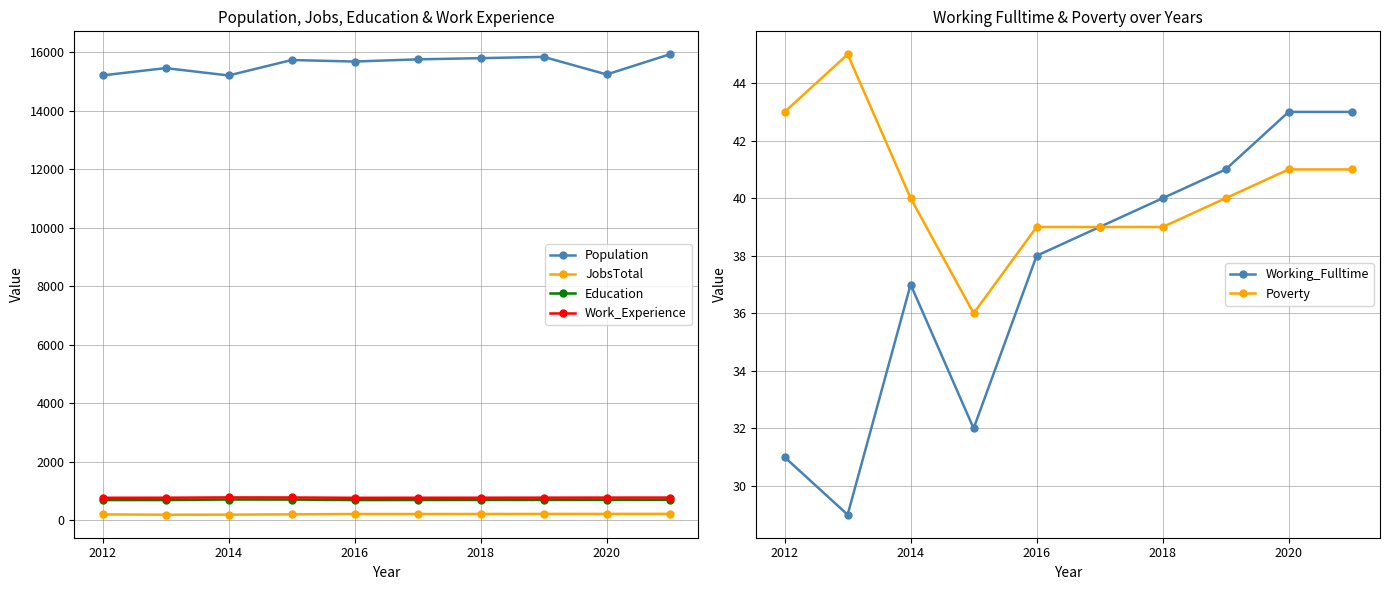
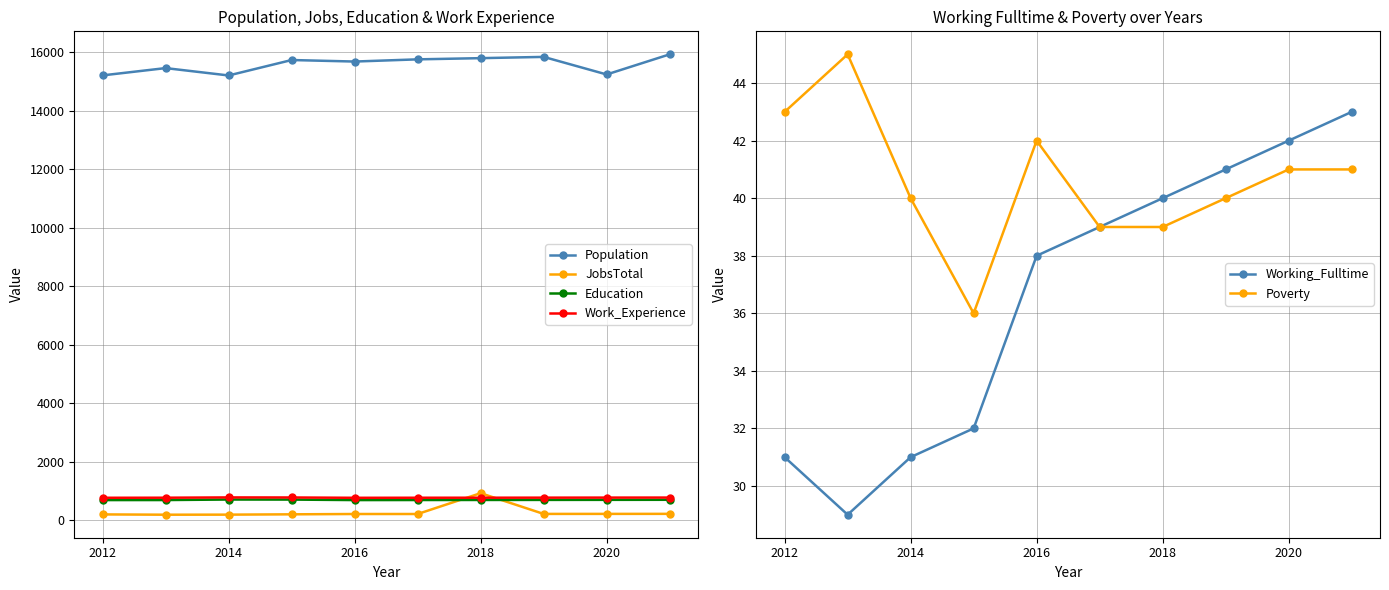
Population, Jobs, Education & Work Experience, JobsTotal, 2018: 200 -> 900
Working Fulltime & Poverty over Years, Working_Fulltime, 2014: 37 -> 31
Working Fulltime & Poverty over Years, Poverty, 2016: 39 -> 42
Working Fulltime & Poverty over Years, Working_Fulltime, 2020: 43 -> 42
